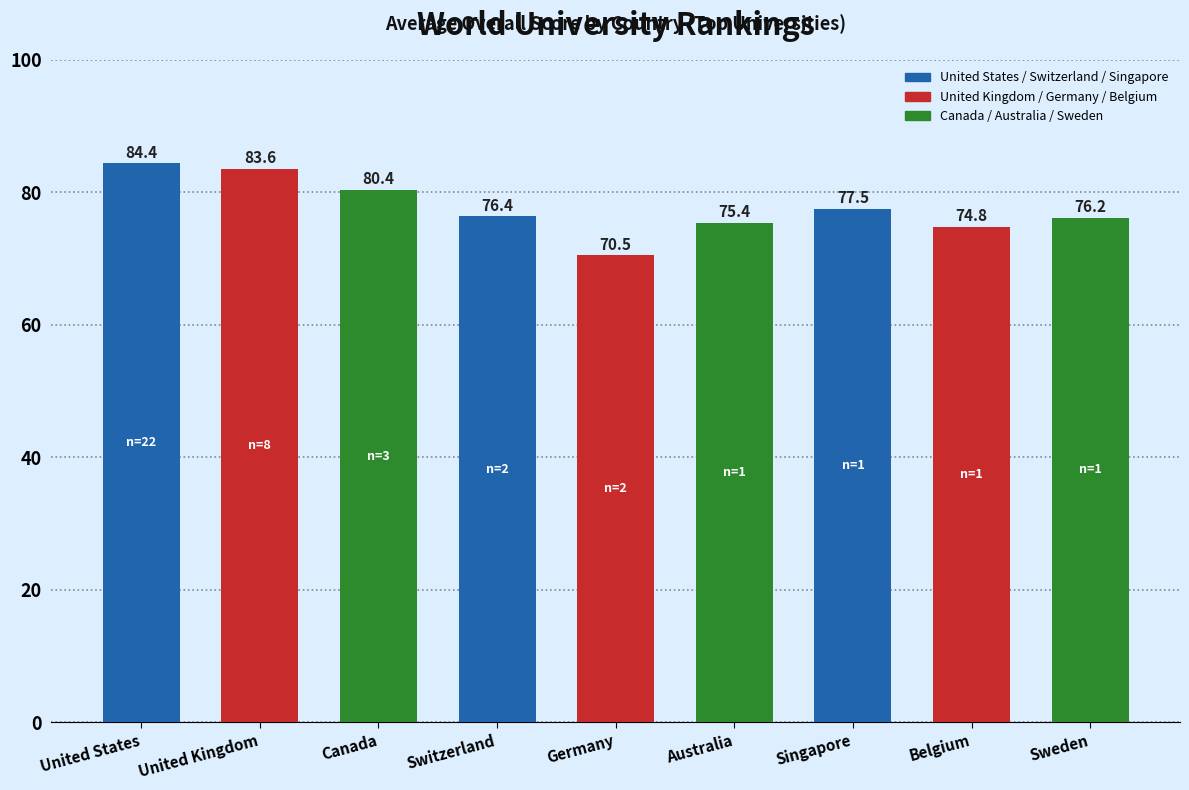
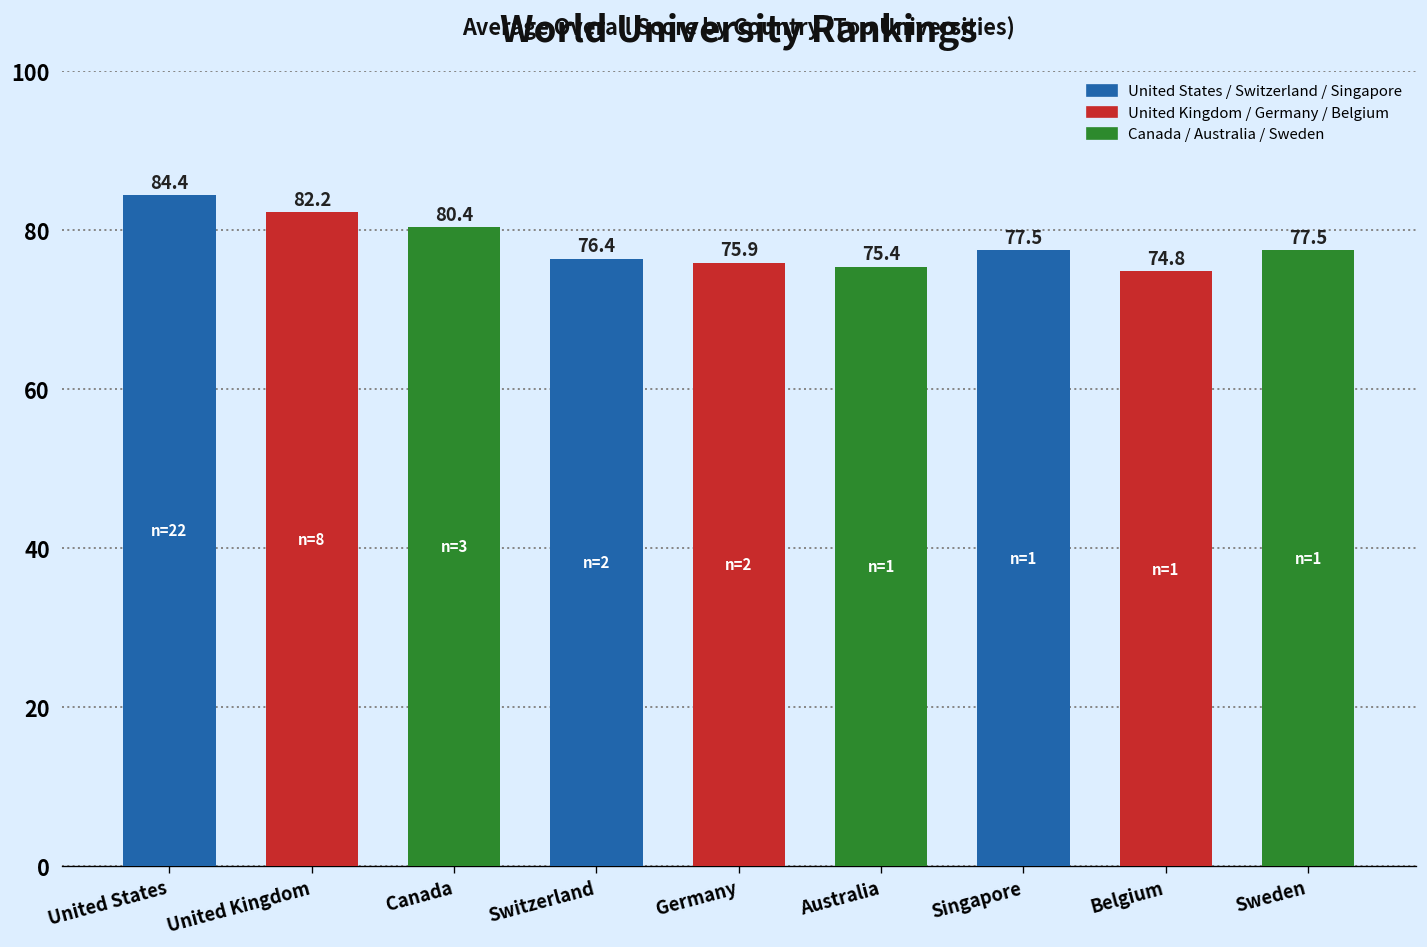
United Kingdom: 83.6 -> 82.2
Germany: 70.5 -> 75.9
Sweden: 76.2 -> 77.5
